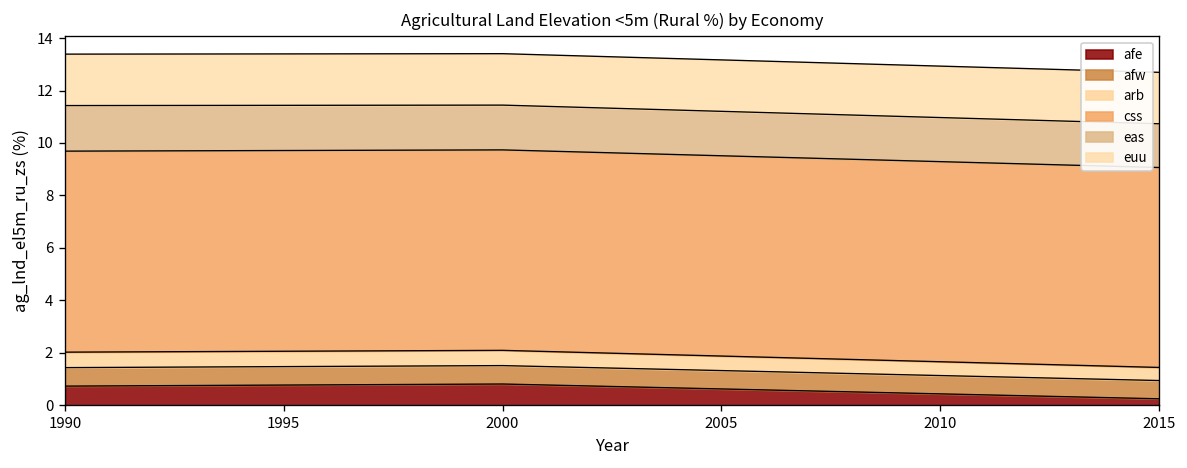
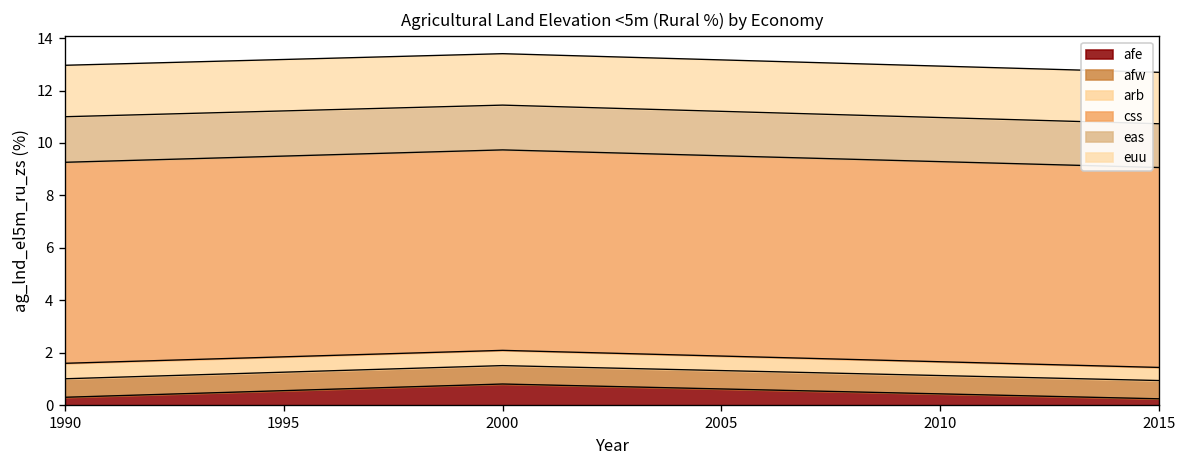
afe, 1990: 0.7 -> 0.3
